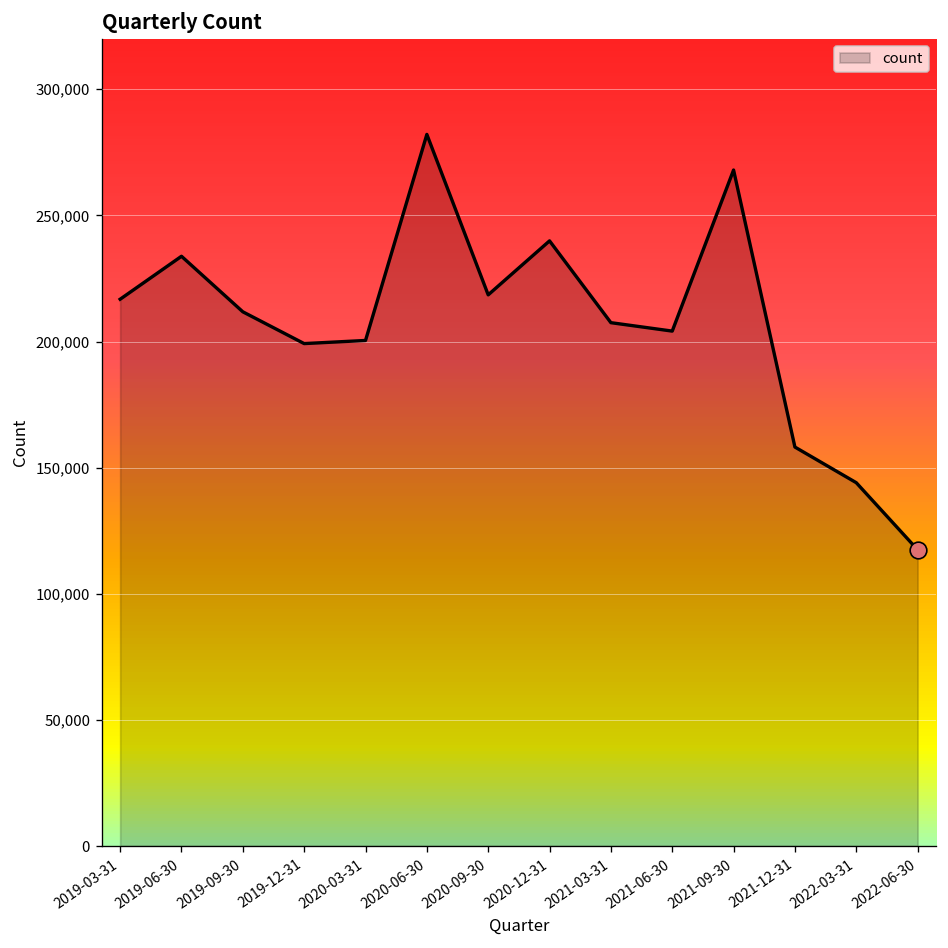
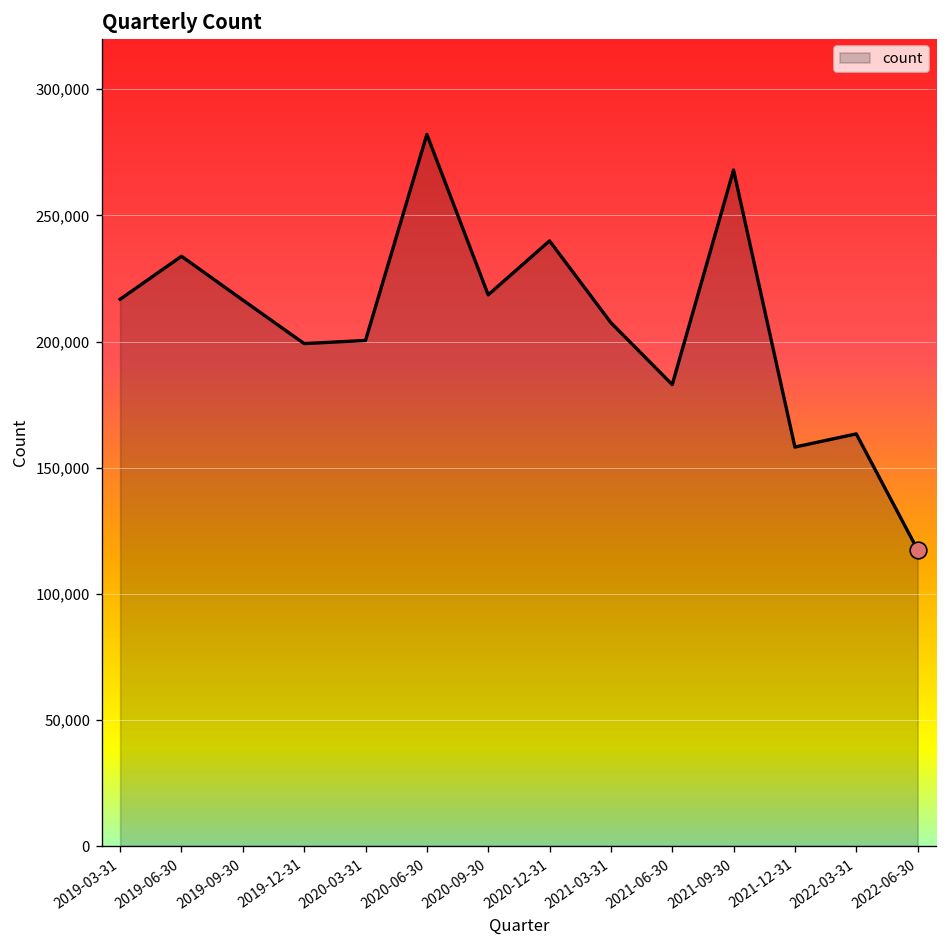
count, 2019-09-30: 212,000 -> 216,000
count, 2021-06-30: 204,000 -> 183,000
count, 2022-03-31: 144,000 -> 163,000
